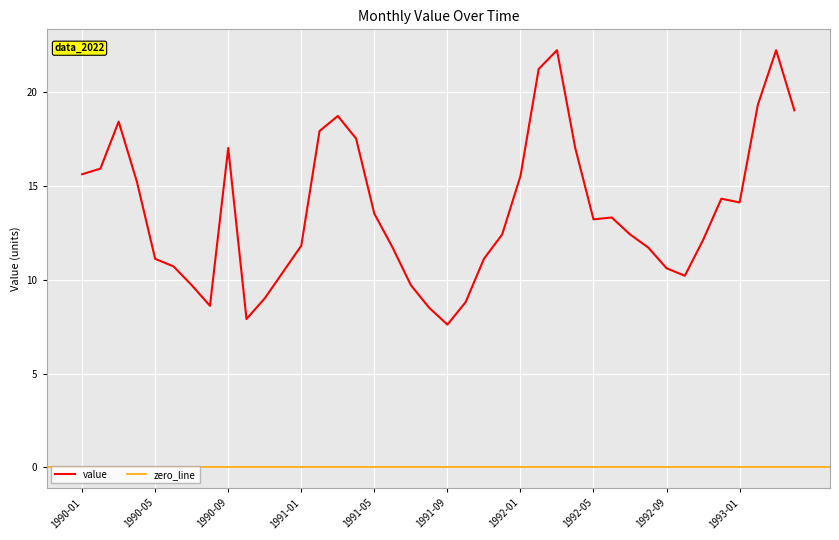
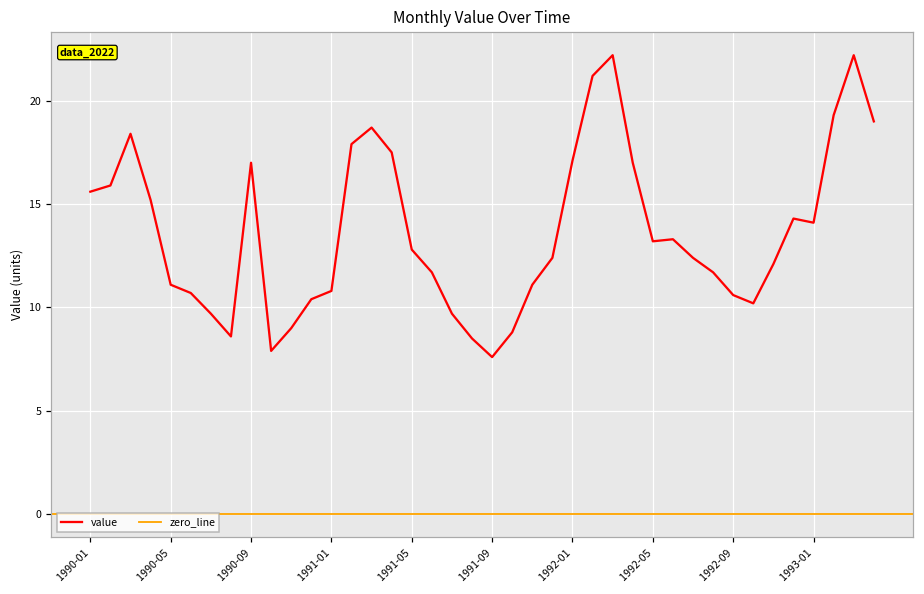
1991-01: 11.8 -> 10.8
1991-05: 13.5 -> 12.8
1992-01: 15.5 -> 17.1
